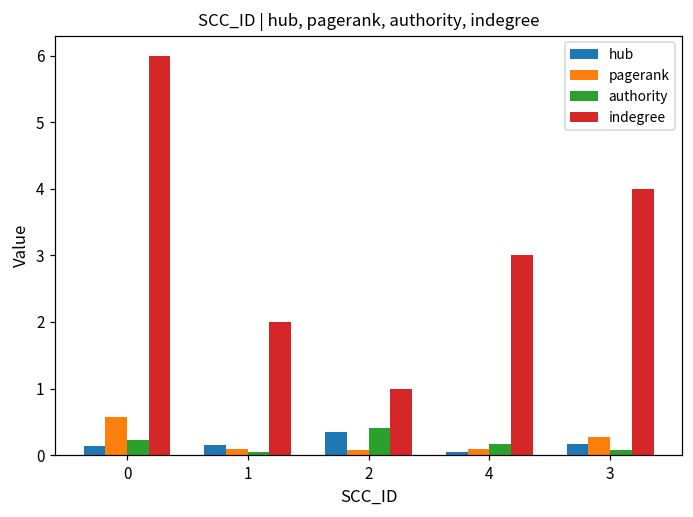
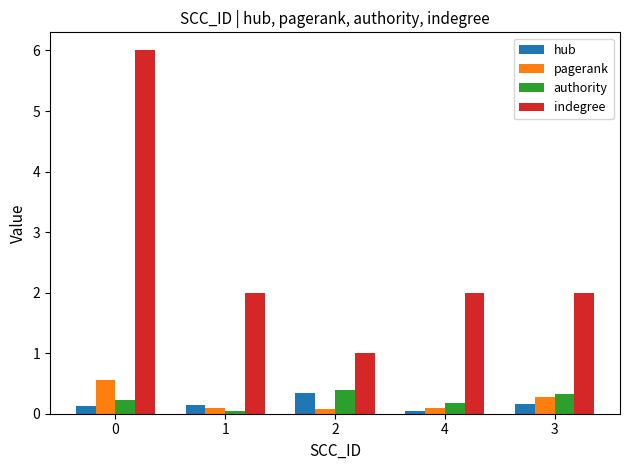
indegree, 4: 3 -> 2
authority, 3: 0.1 -> 0.3
indegree, 3: 4 -> 2
